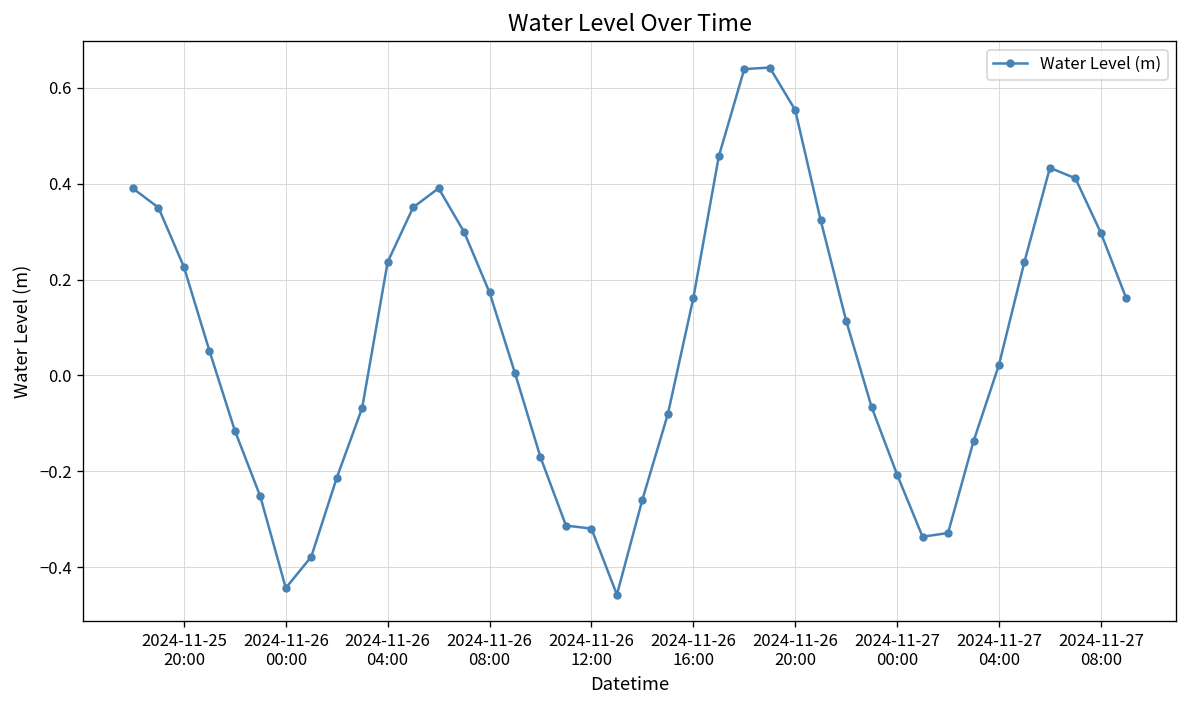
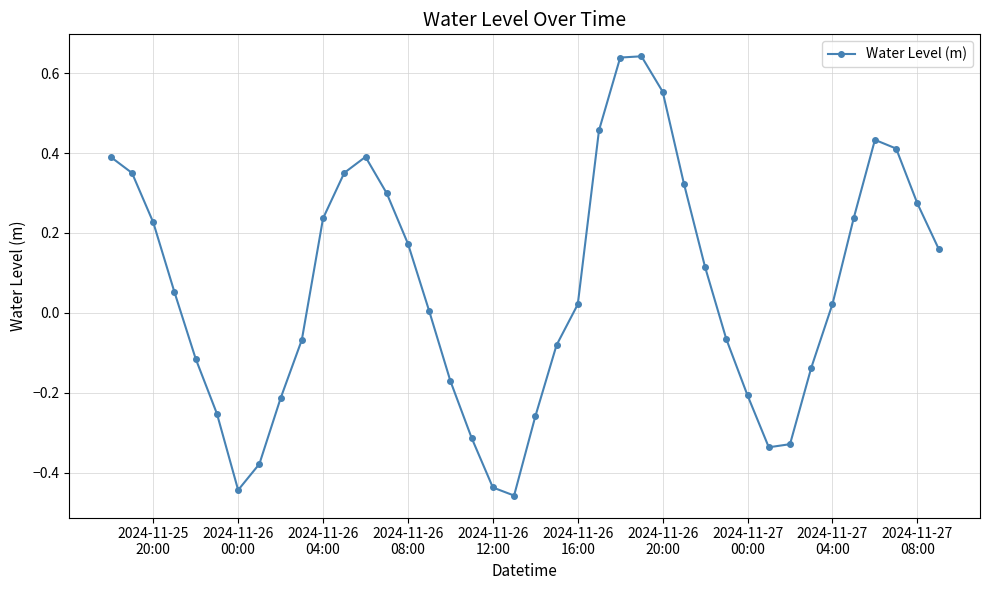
2024-11-26 12:00: -0.32 -> -0.44
2024-11-26 16:00: 0.16 -> 0.02
2024-11-27 08:00: 0.30 -> 0.27
